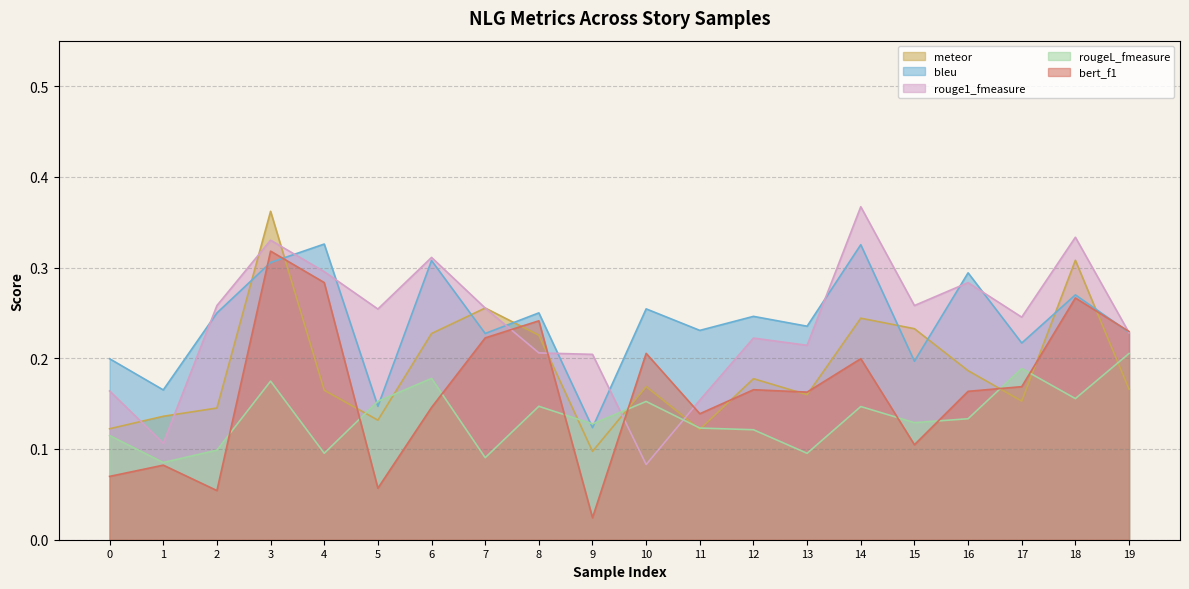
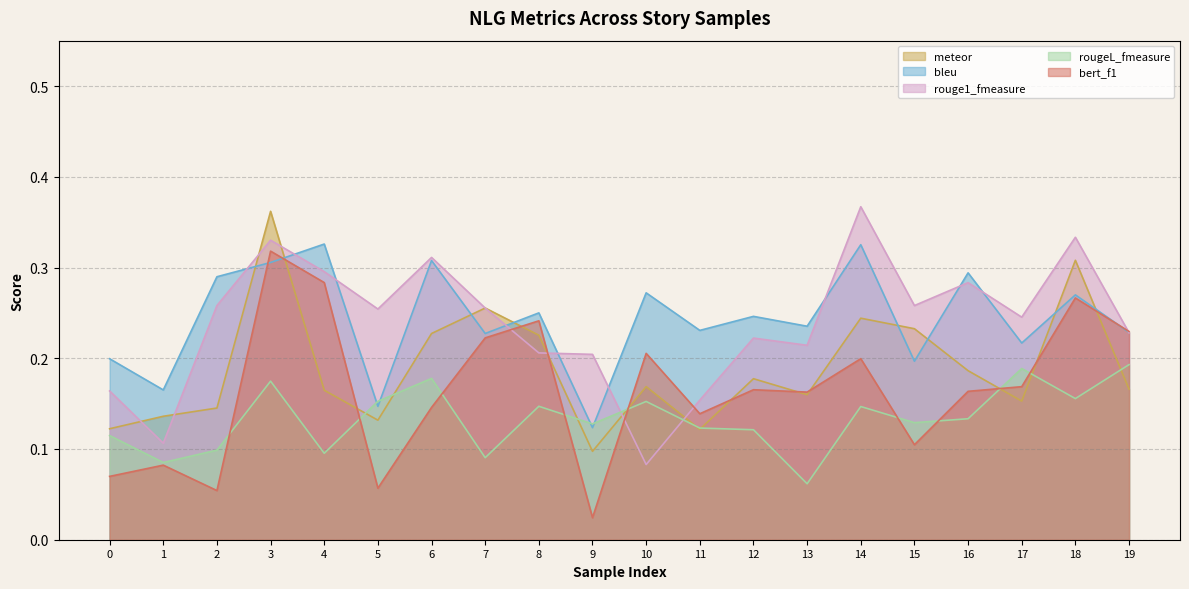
bleu, 2: 0.25 -> 0.29
bleu, 10: 0.25 -> 0.27
rougeL_fmeasure, 13: 0.10 -> 0.06
rougeL_fmeasure, 19: 0.21 -> 0.19
